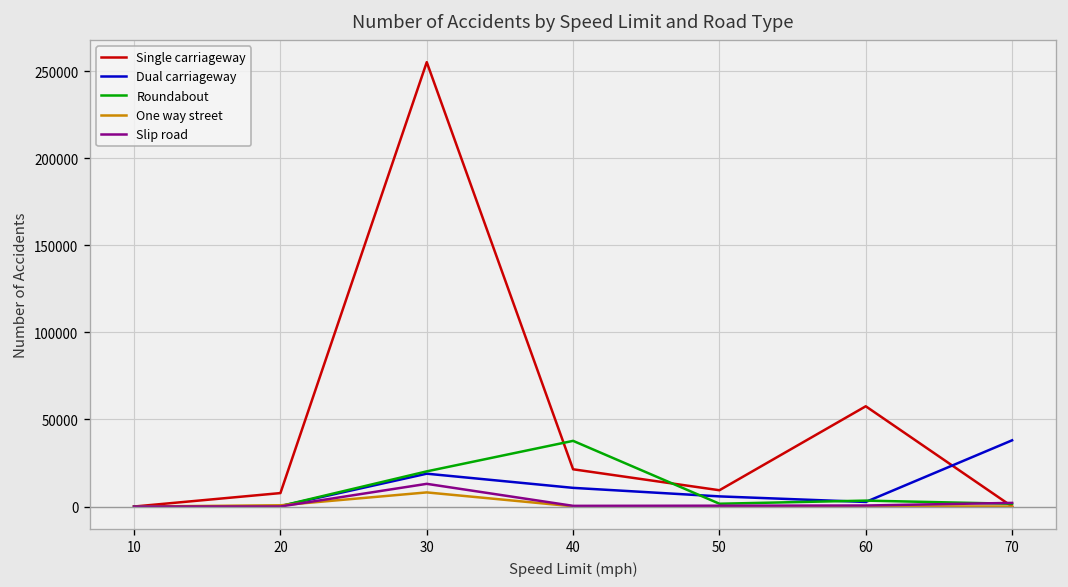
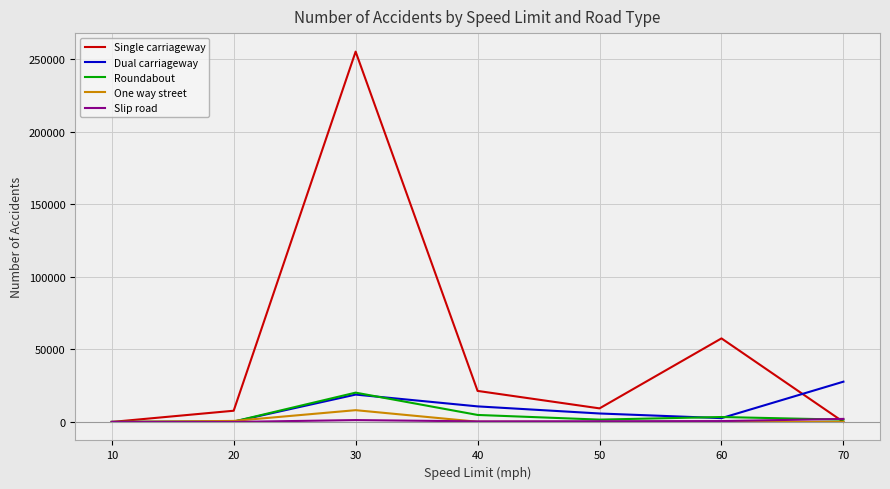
Slip road, 30: 13000 -> 1000
Roundabout, 40: 38000 -> 5000
Dual carriageway, 70: 38000 -> 28000
